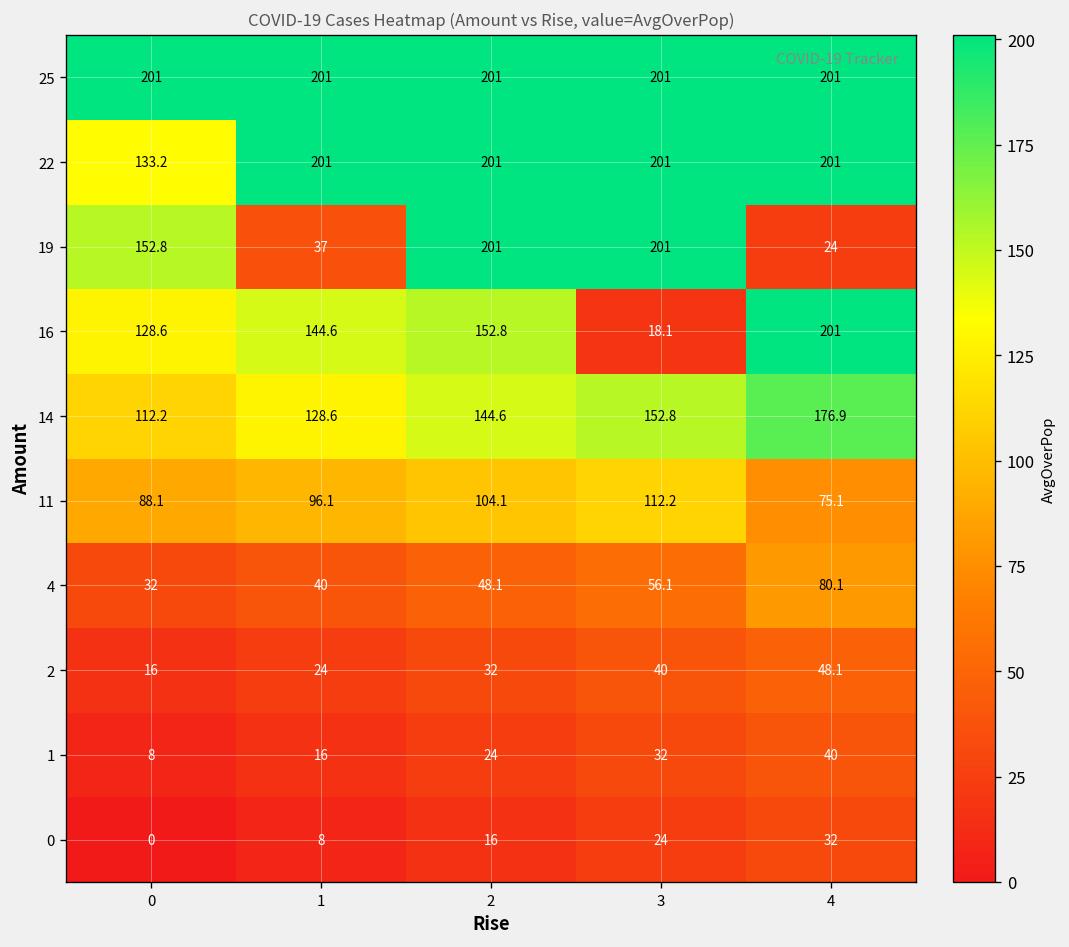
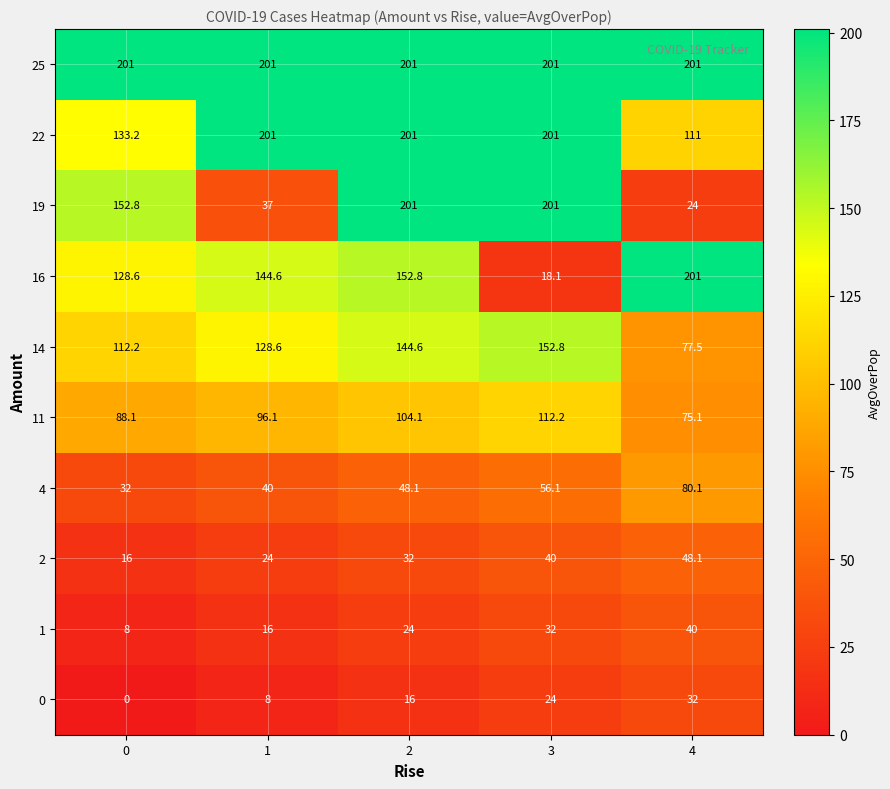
22, 4: 201 -> 111
14, 4: 176.9 -> 77.5
